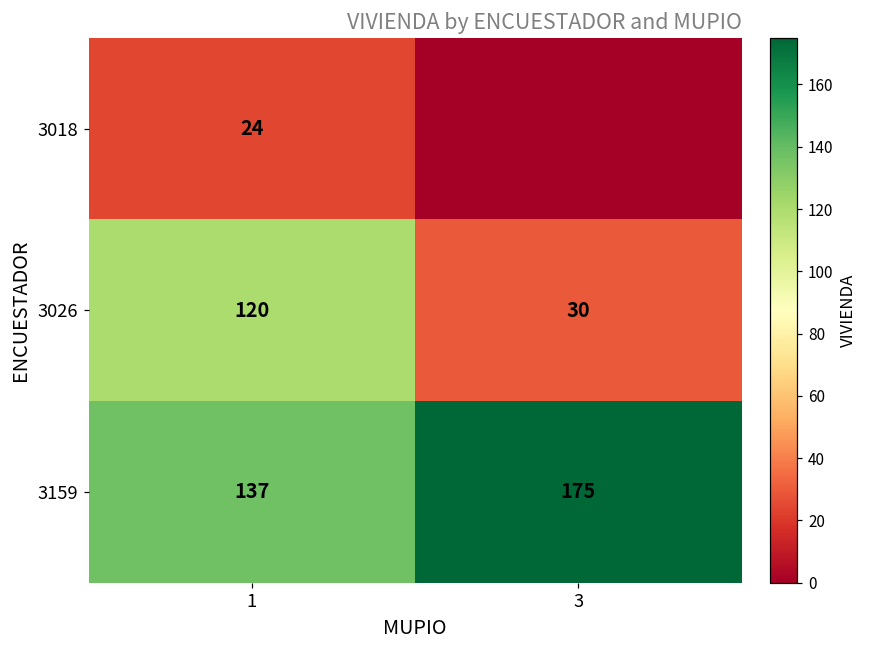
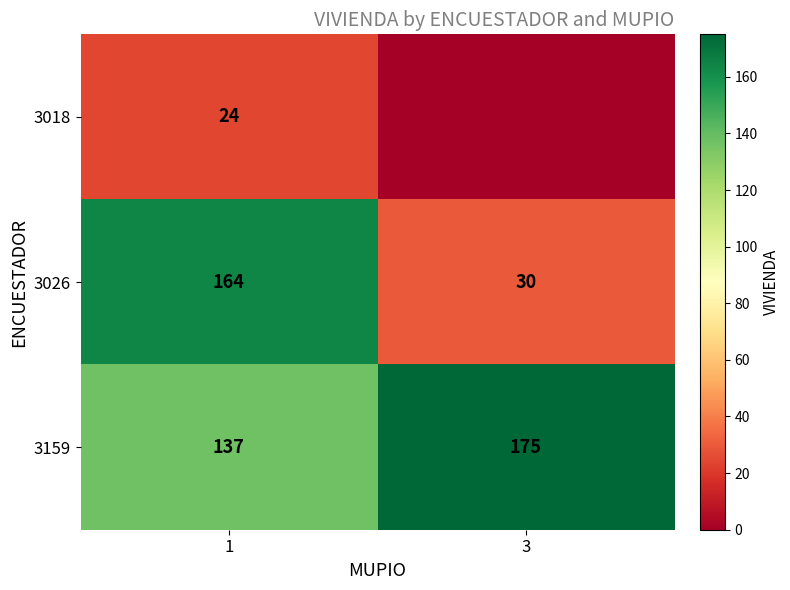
3026, 1: 120 -> 164
